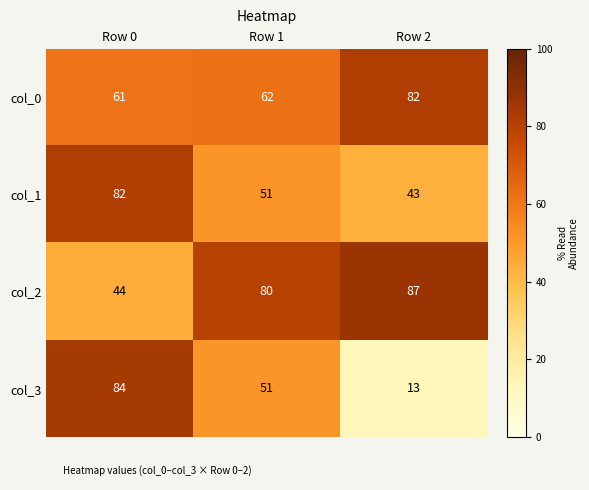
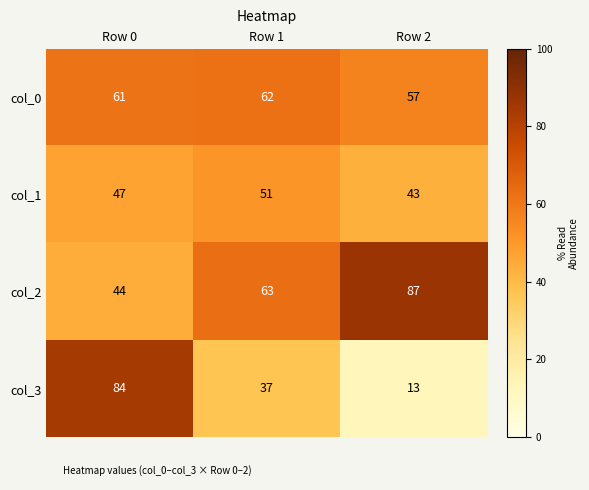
col_0, Row 2: 82 -> 57
col_1, Row 0: 82 -> 47
col_2, Row 1: 80 -> 63
col_3, Row 1: 51 -> 37
